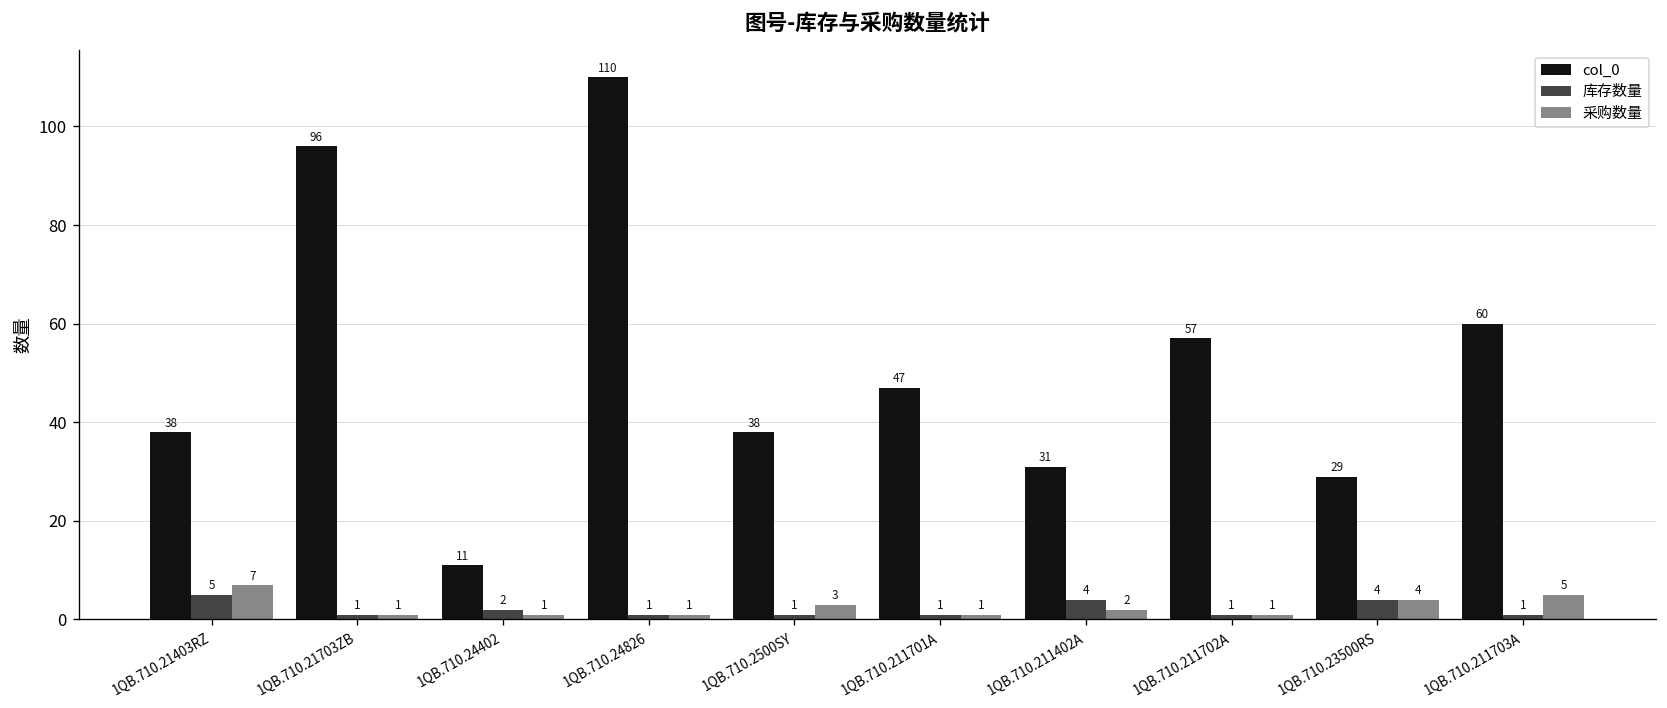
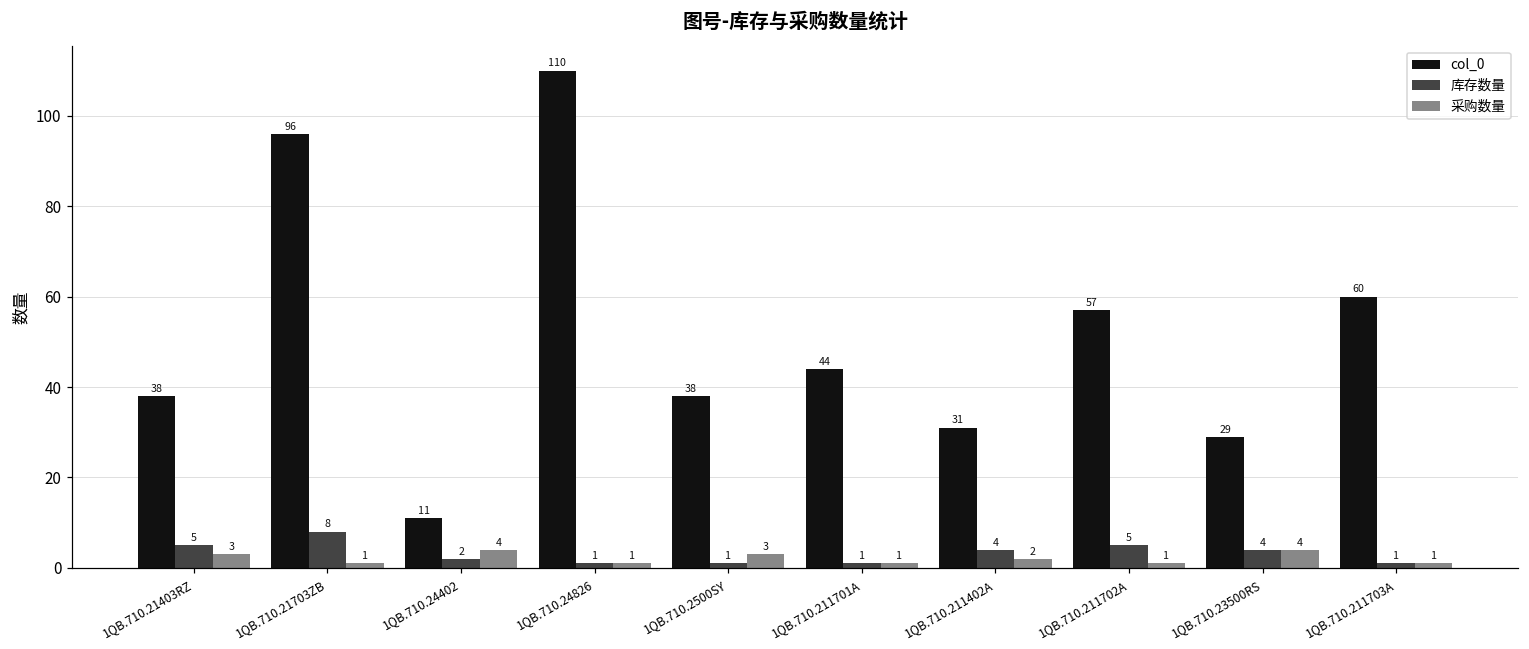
采购数量, 1QB.710.21403RZ: 7 -> 3
库存数量, 1QB.710.21703ZB: 1 -> 8
采购数量, 1QB.710.24402: 1 -> 4
col_0, 1QB.710.211701A: 47 -> 44
库存数量, 1QB.710.211702A: 1 -> 5
采购数量, 1QB.710.211703A: 5 -> 1
